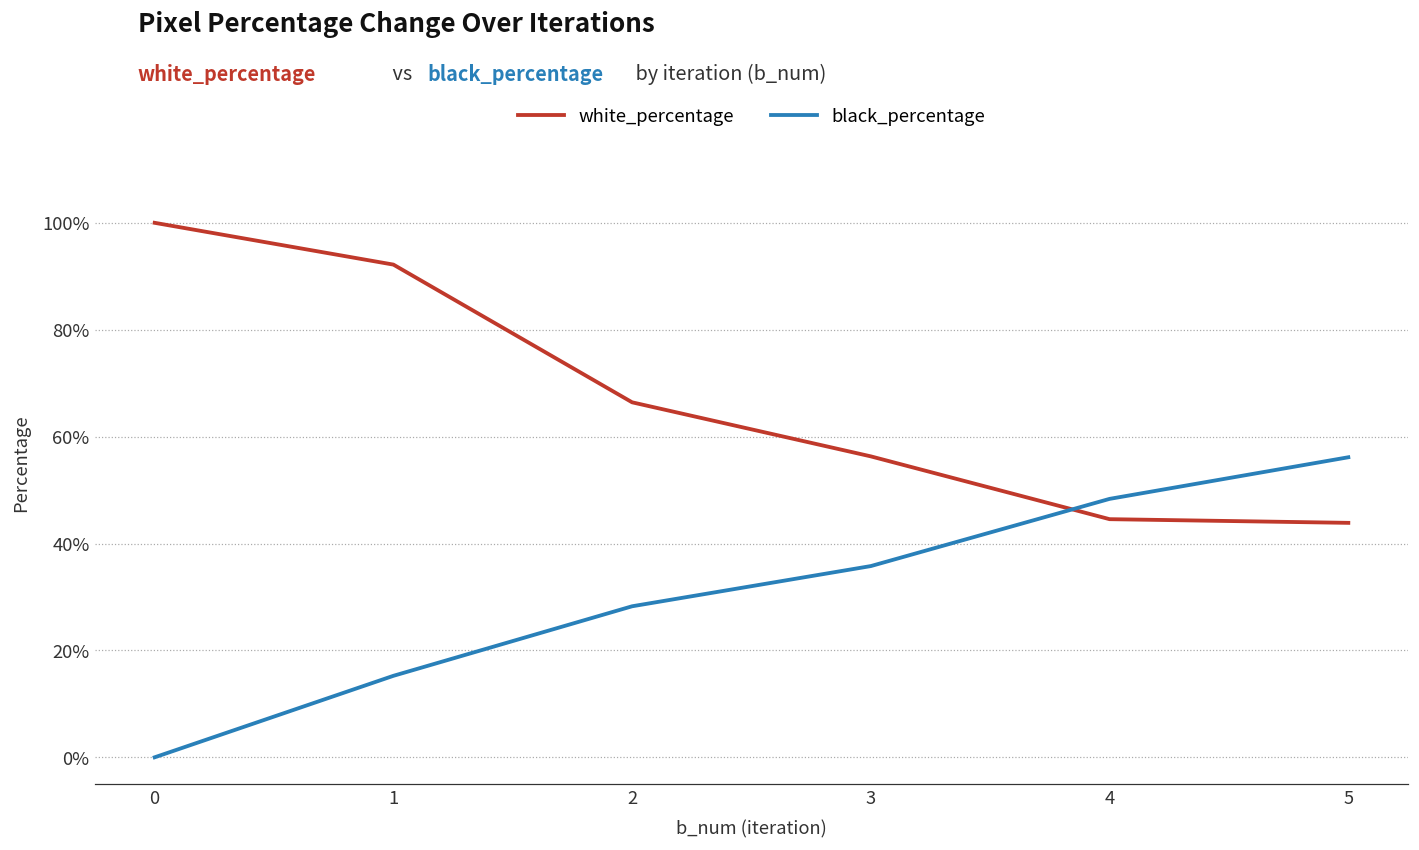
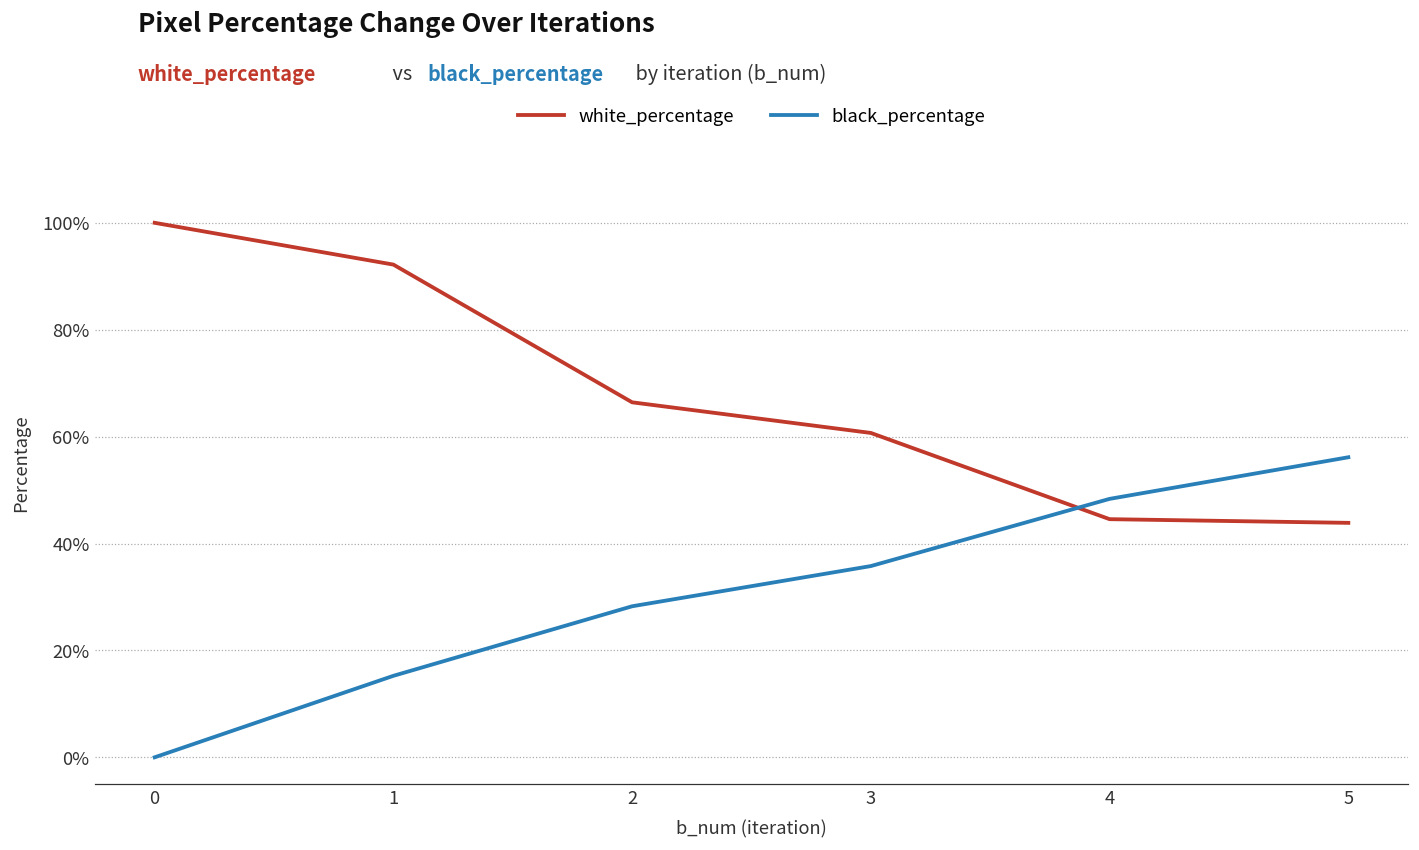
white_percentage, 3: 56% -> 61%
